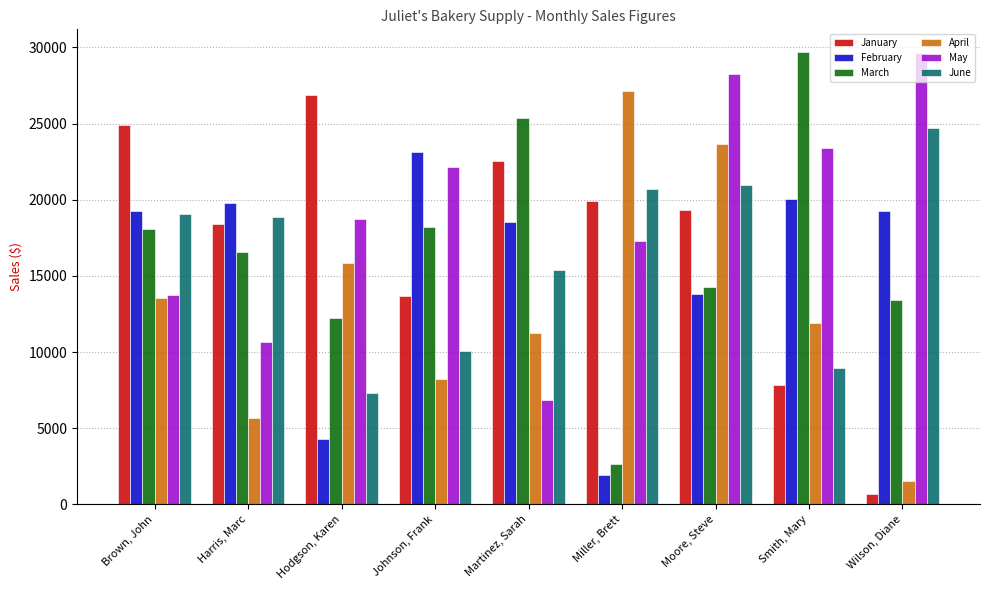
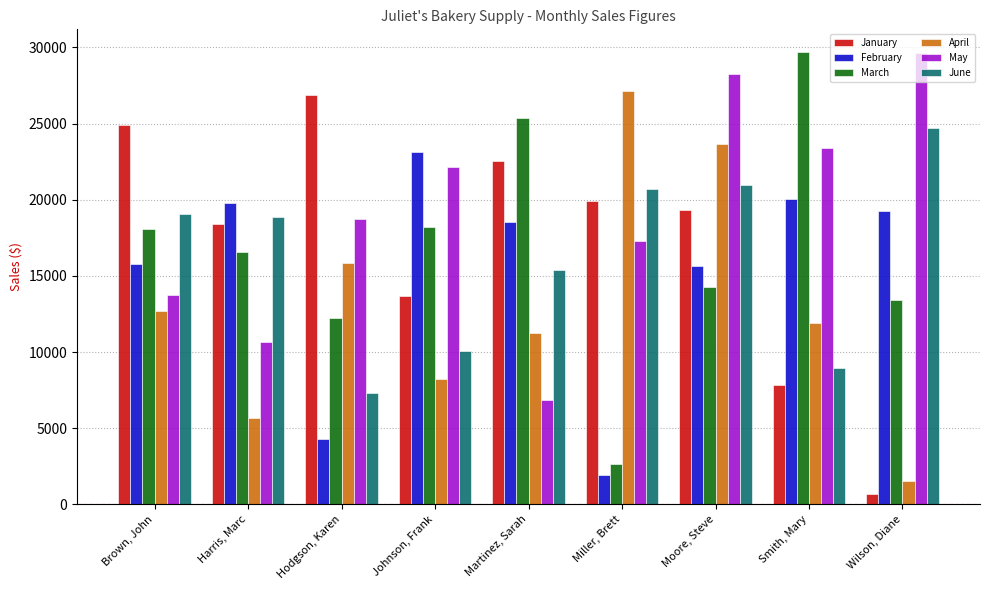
February, Brown, John: 19200 -> 15800
April, Brown, John: 13600 -> 12700
February, Moore, Steve: 13800 -> 15700
